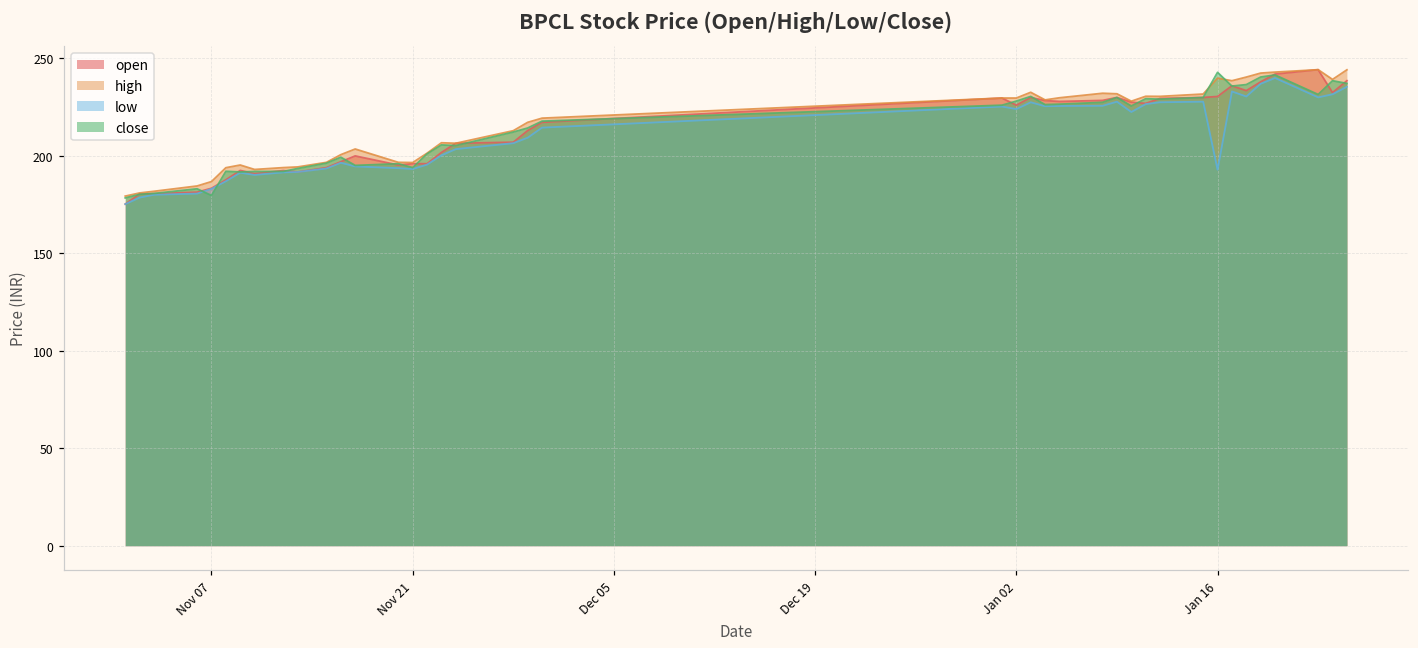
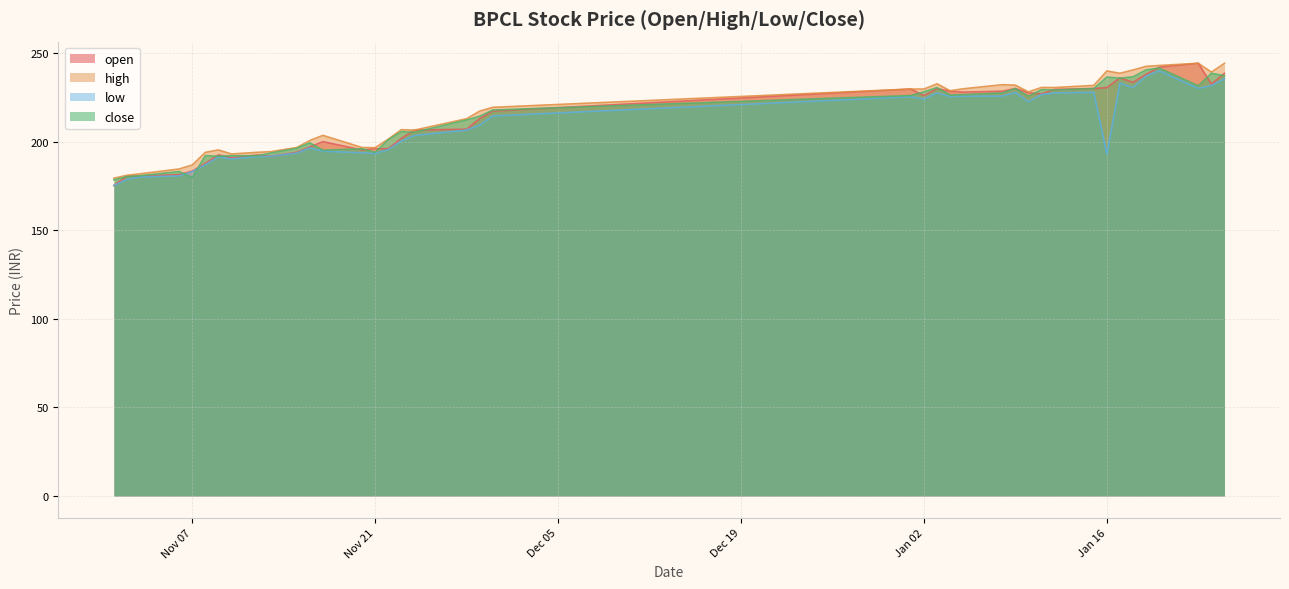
close, Jan 16: 243 -> 236
